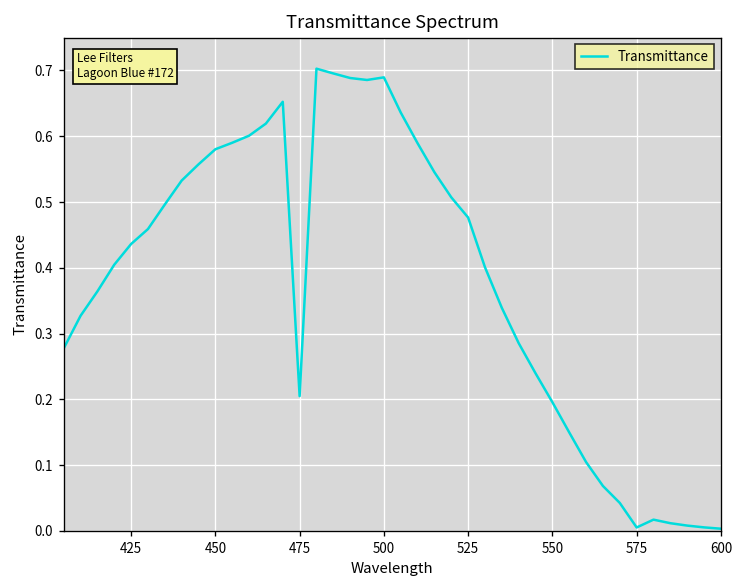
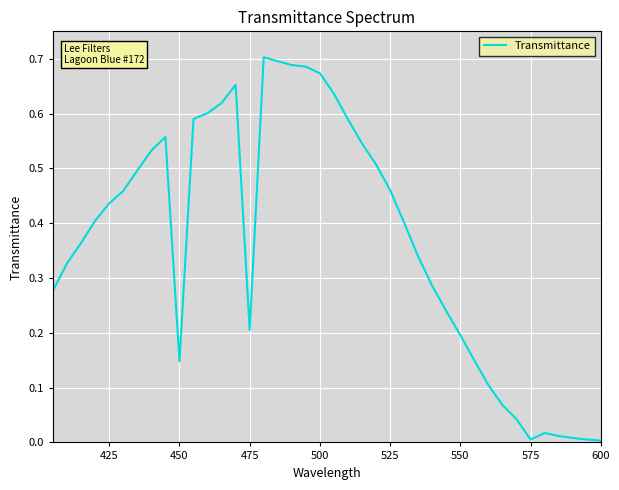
450: 0.58 -> 0.15
500: 0.69 -> 0.67
525: 0.48 -> 0.46
